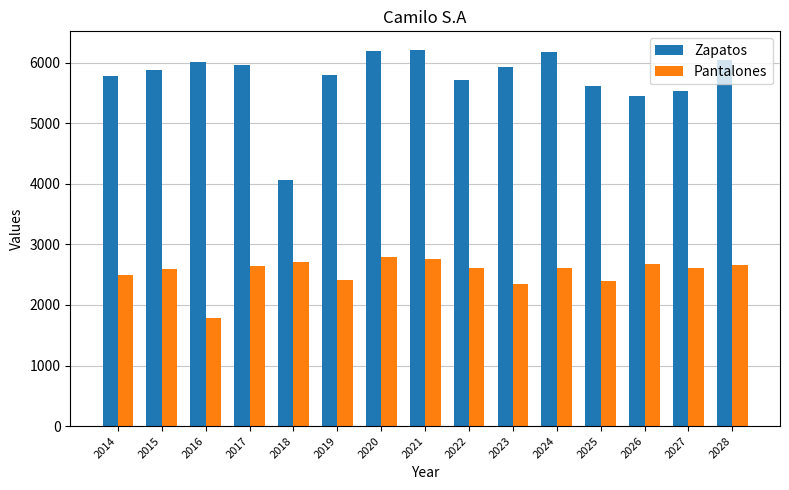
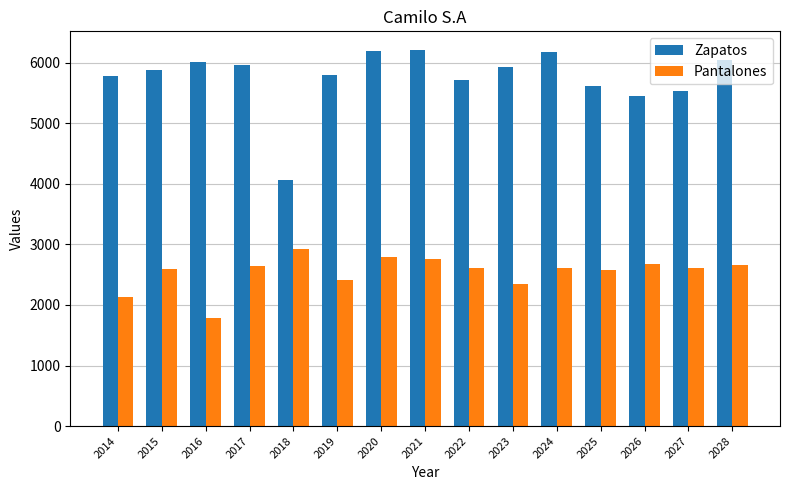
Pantalones, 2014: 2500 -> 2100
Pantalones, 2018: 2700 -> 2900
Pantalones, 2025: 2400 -> 2600
